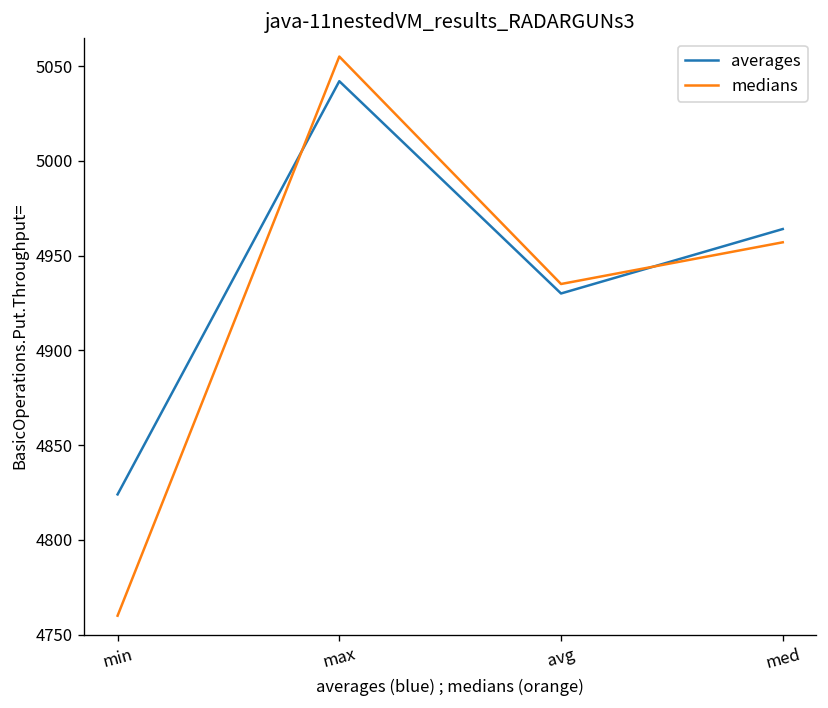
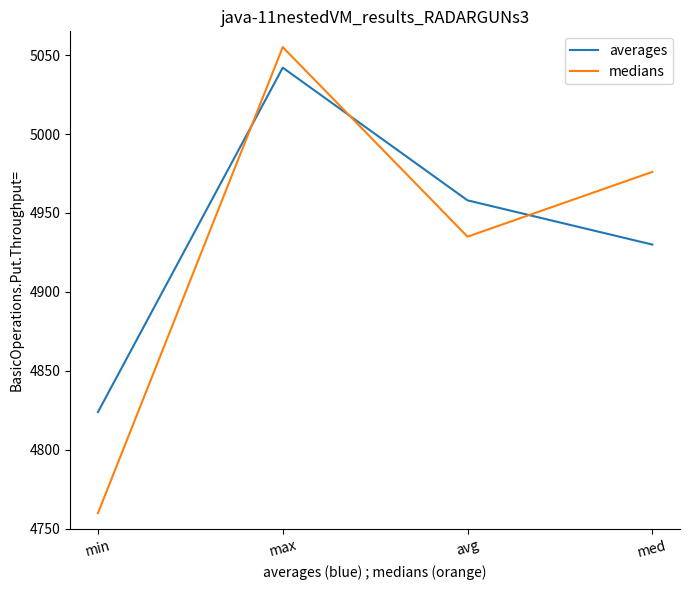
averages, avg: 4930 -> 4958
averages, med: 4964 -> 4930
medians, med: 4957 -> 4976
